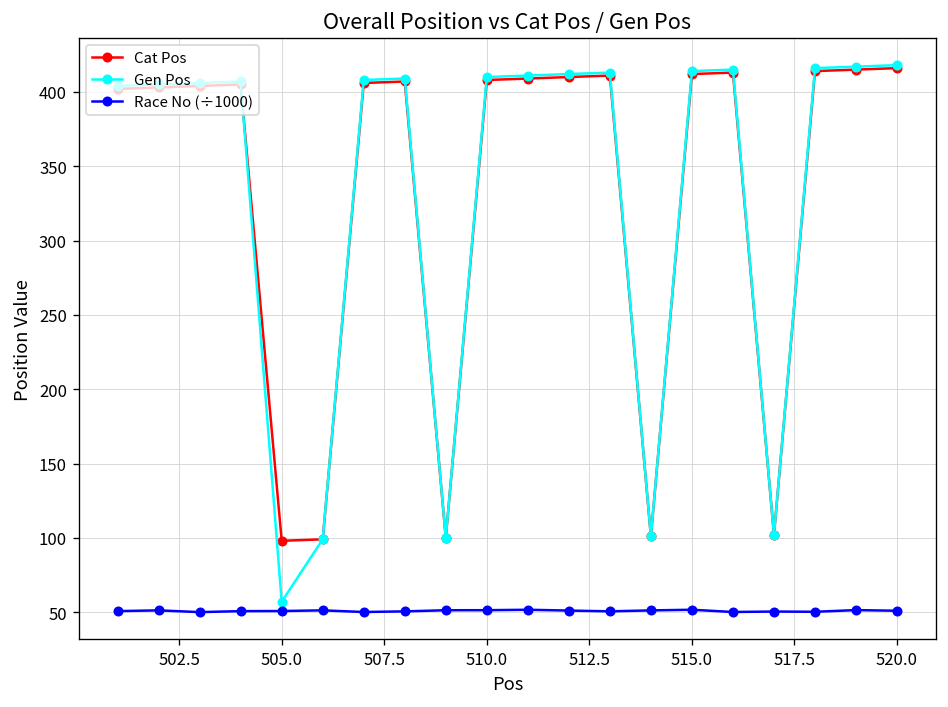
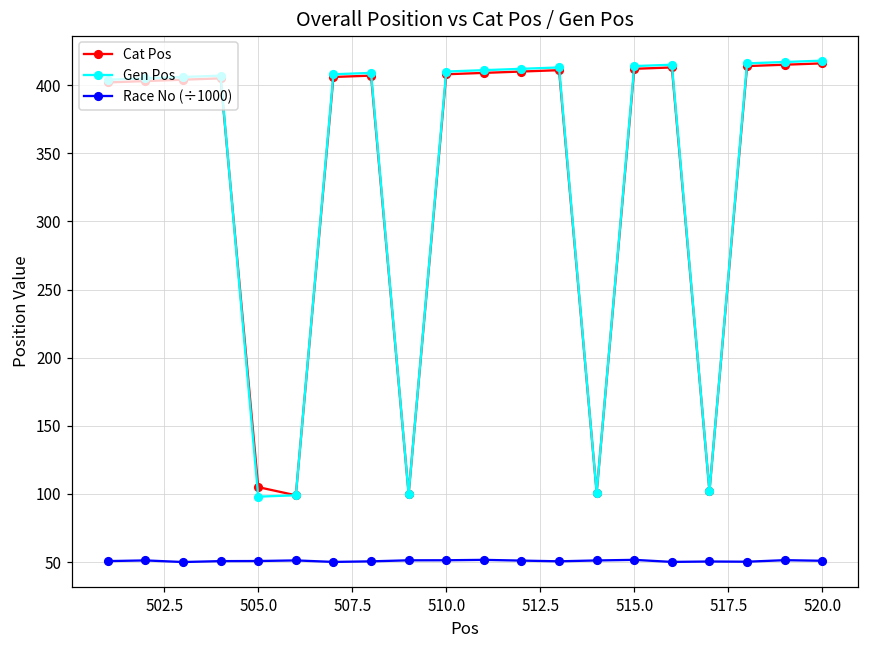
Cat Pos, 505.0: 98 -> 105
Gen Pos, 505.0: 57 -> 98
